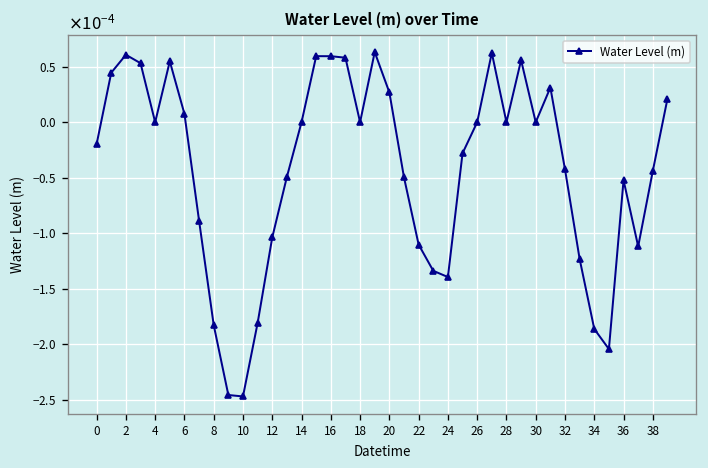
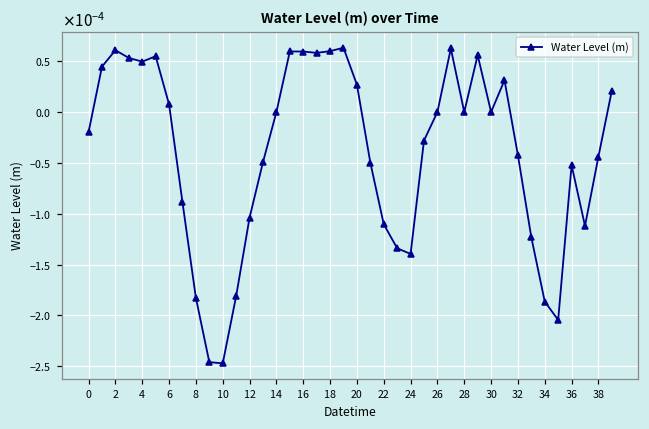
4: 0.00000 -> 0.00005
18: 0.0000 -> 0.0001
